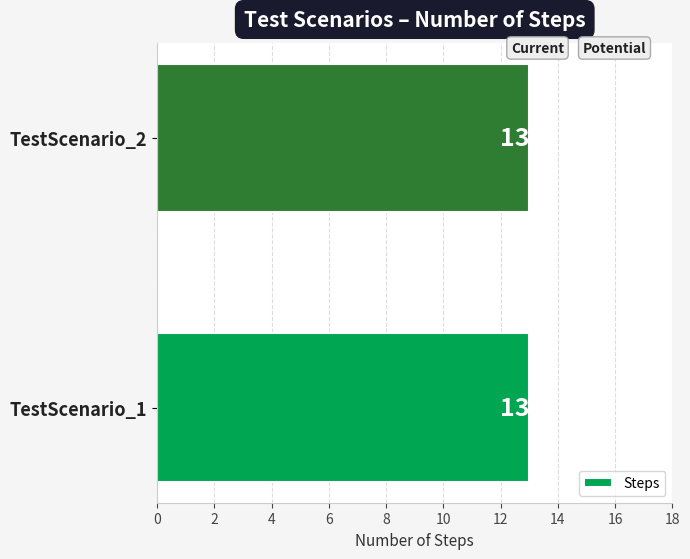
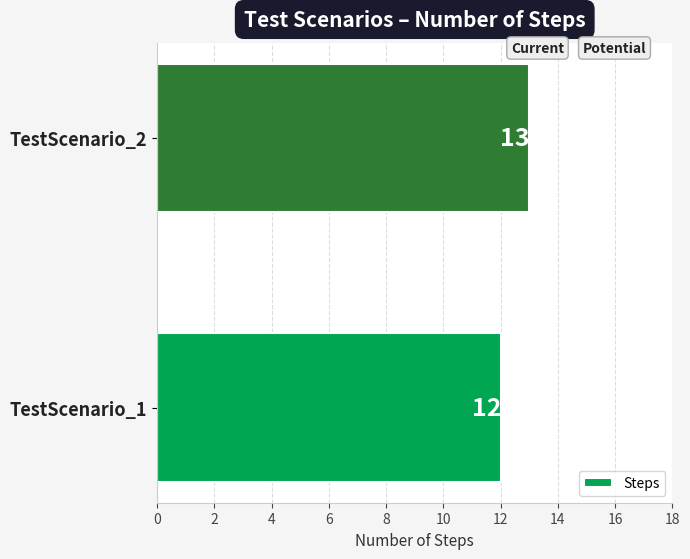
TestScenario_1: 13 -> 12
